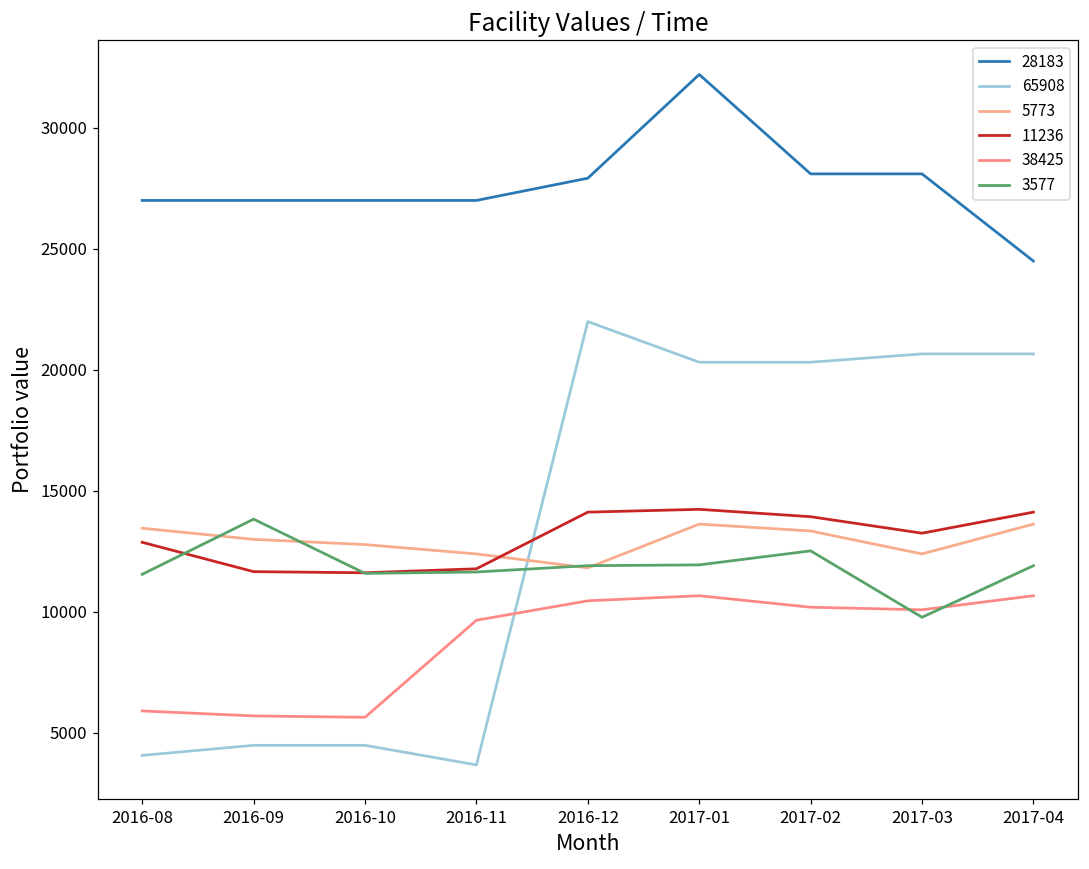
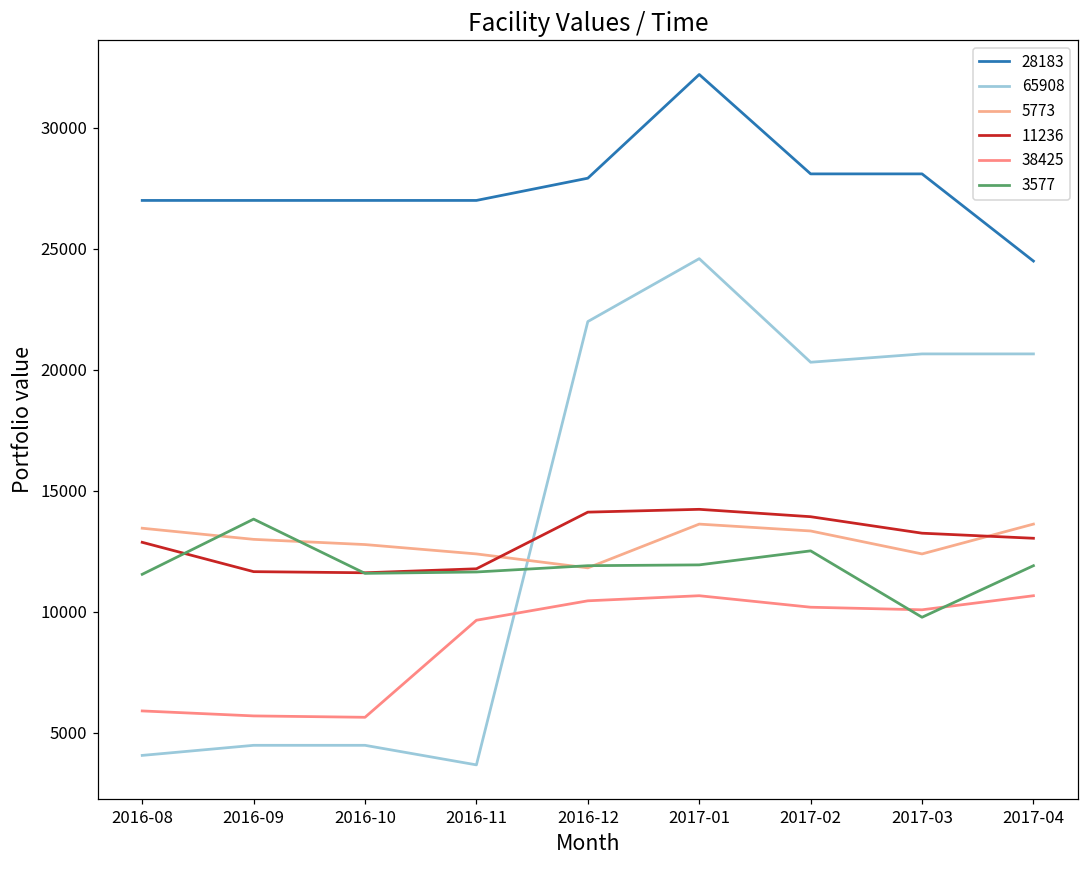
65908, 2017-01: 20300 -> 24600
11236, 2017-04: 14100 -> 13000
